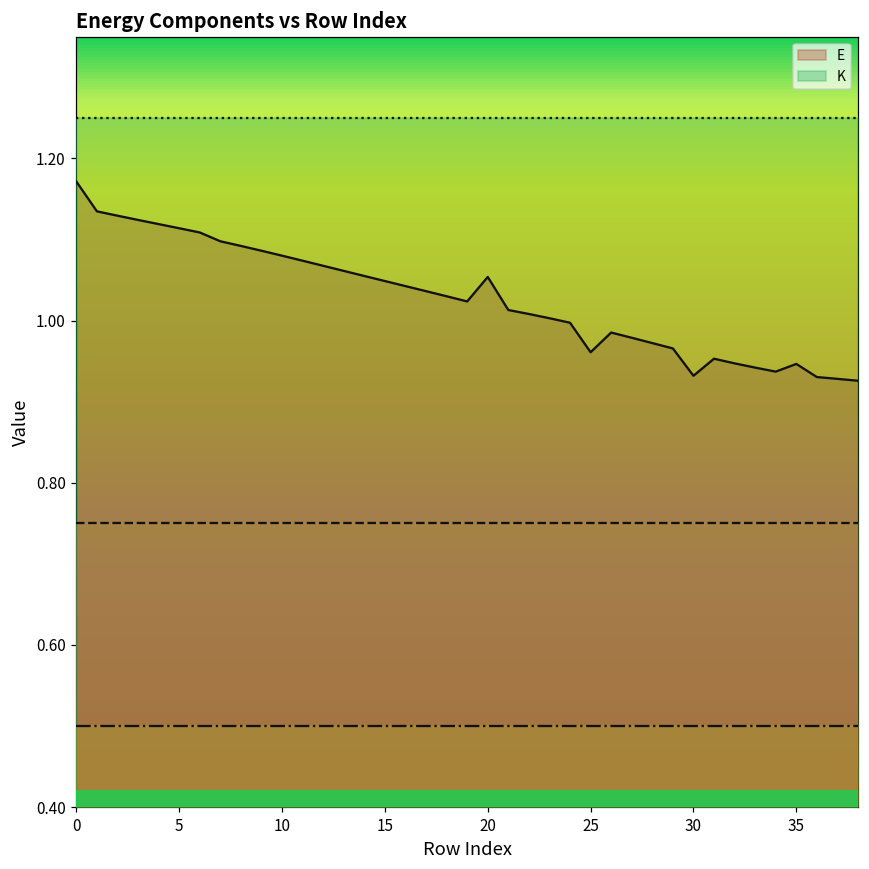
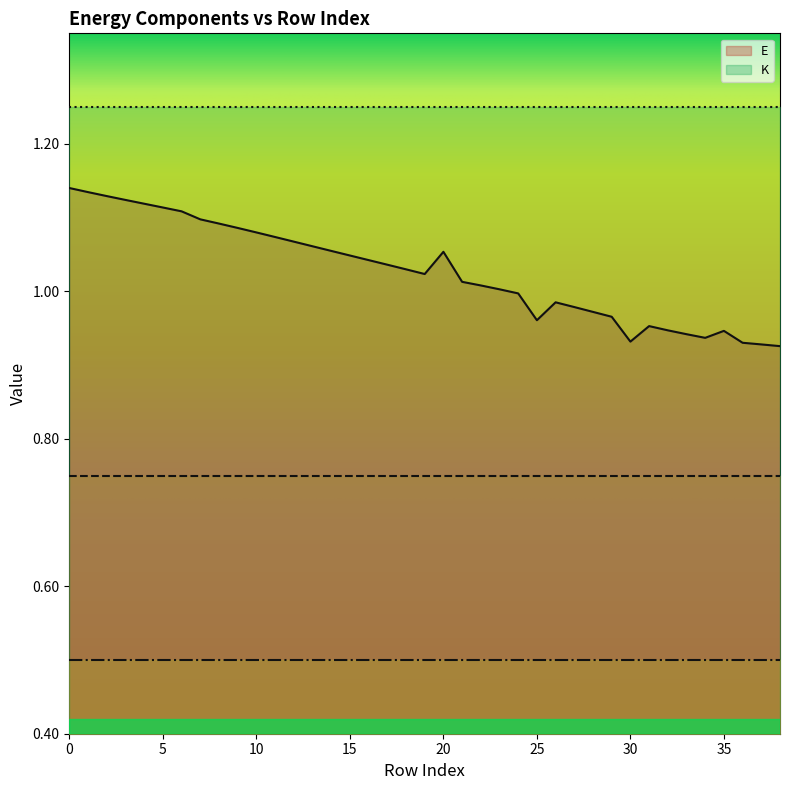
E, 0: 1.17 -> 1.14
